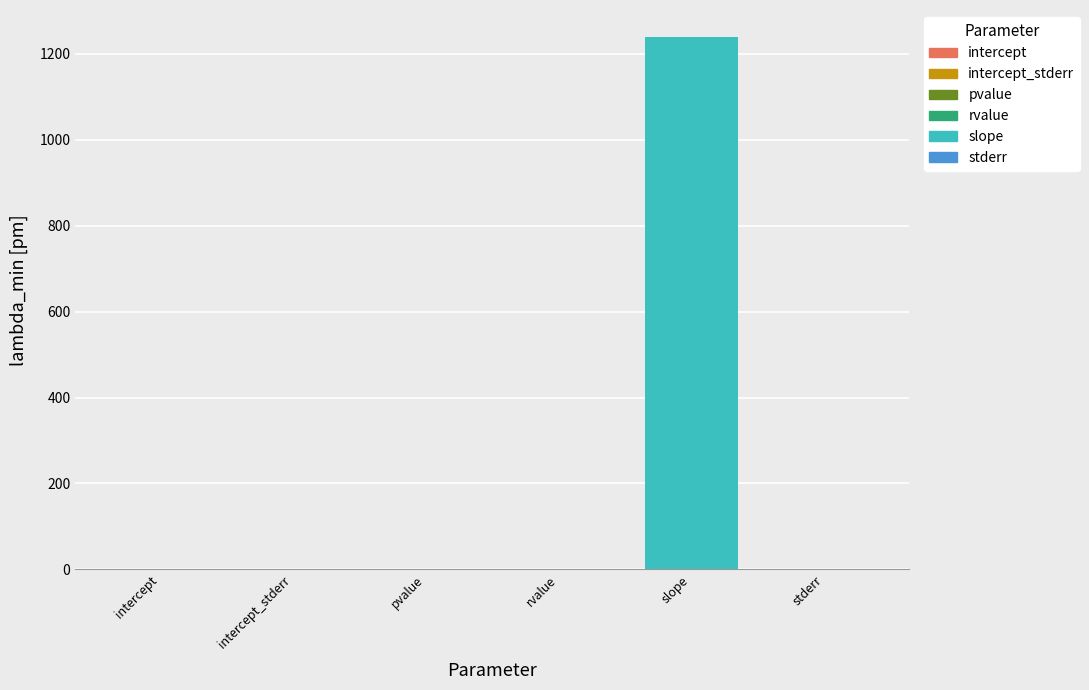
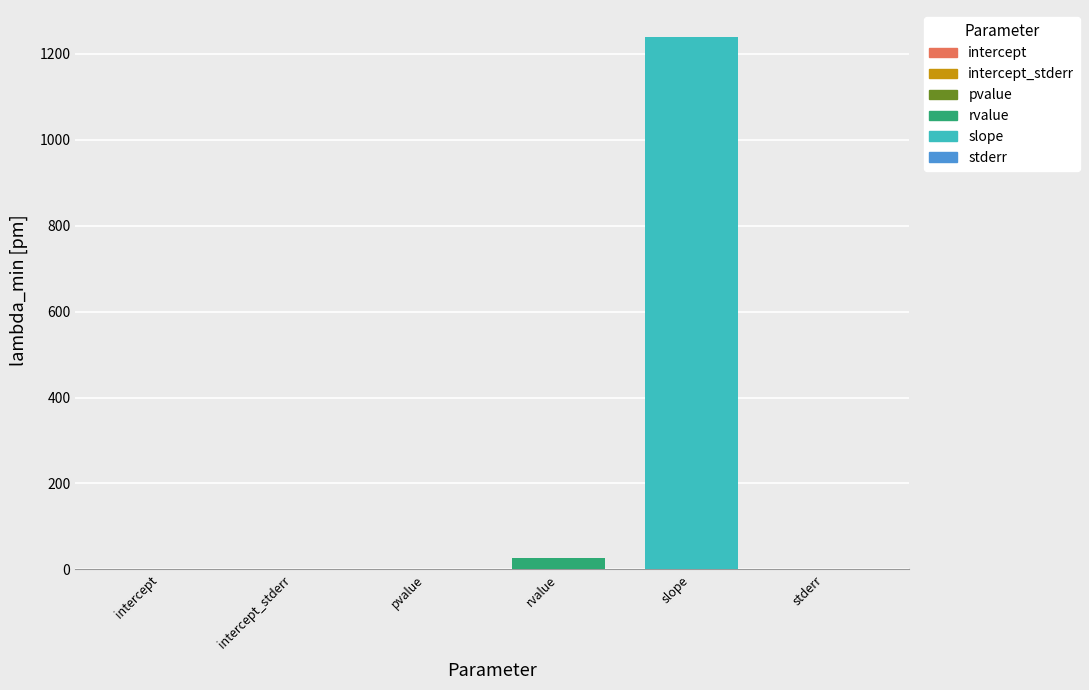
rvalue: 0 -> 30
